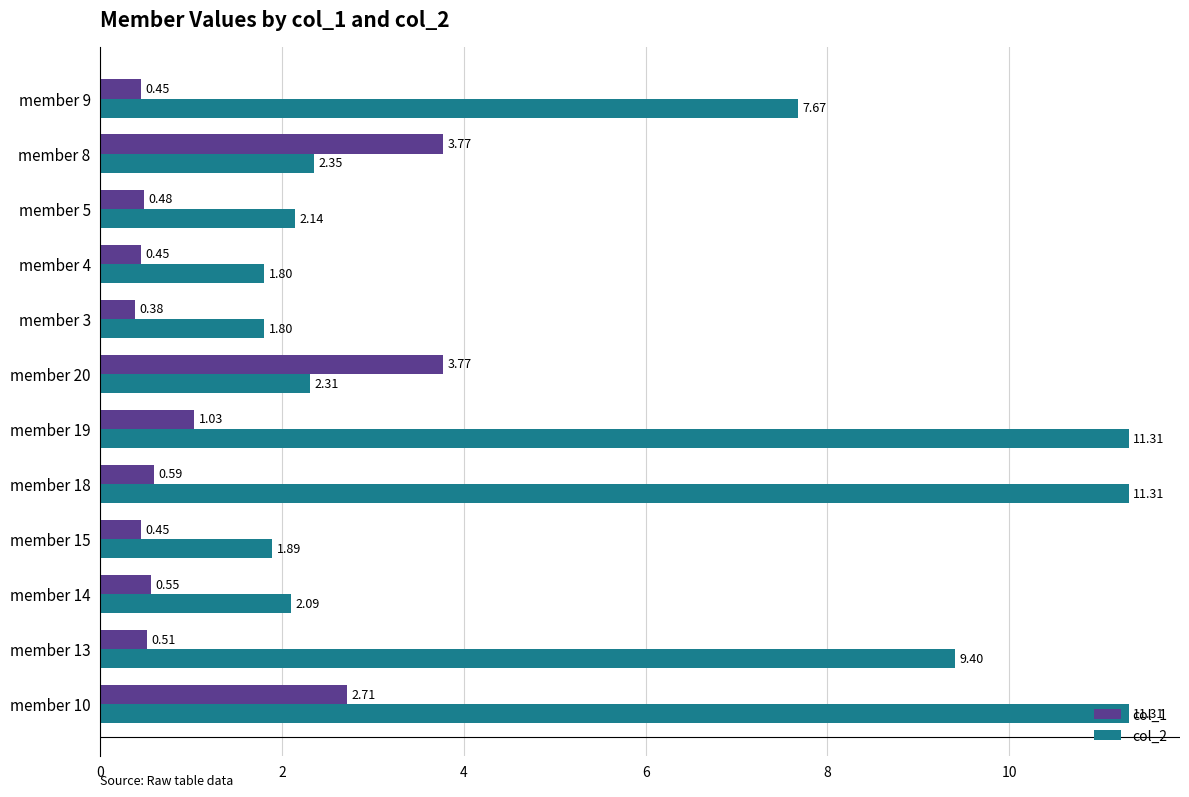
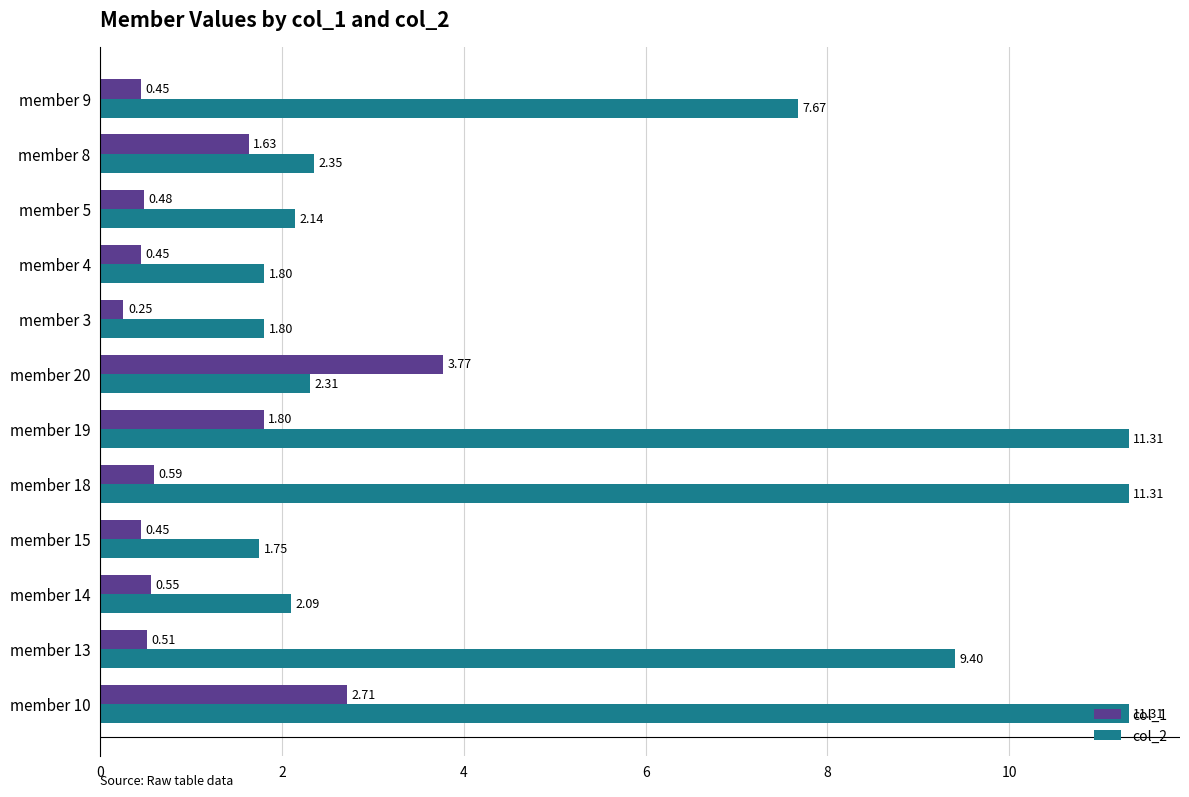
col_1, member 8: 3.77 -> 1.63
col_1, member 3: 0.38 -> 0.25
col_1, member 19: 1.03 -> 1.80
col_2, member 15: 1.89 -> 1.75
